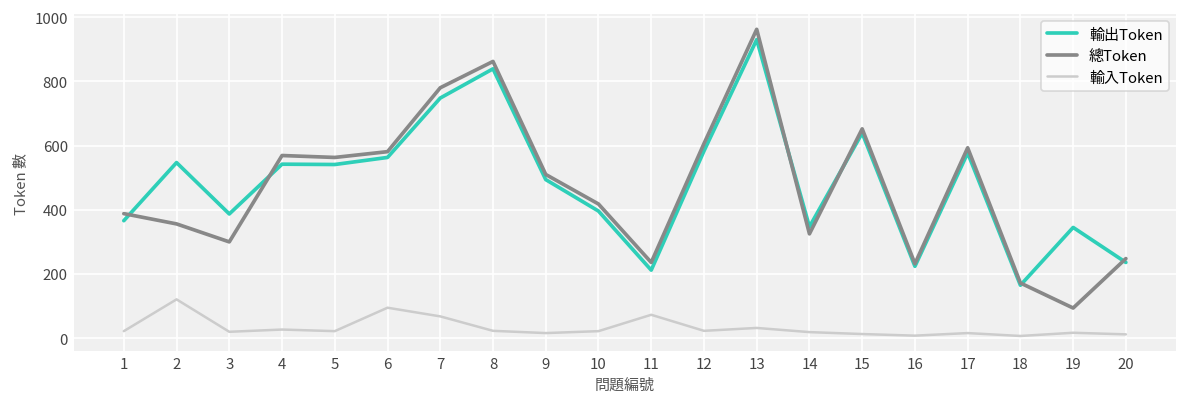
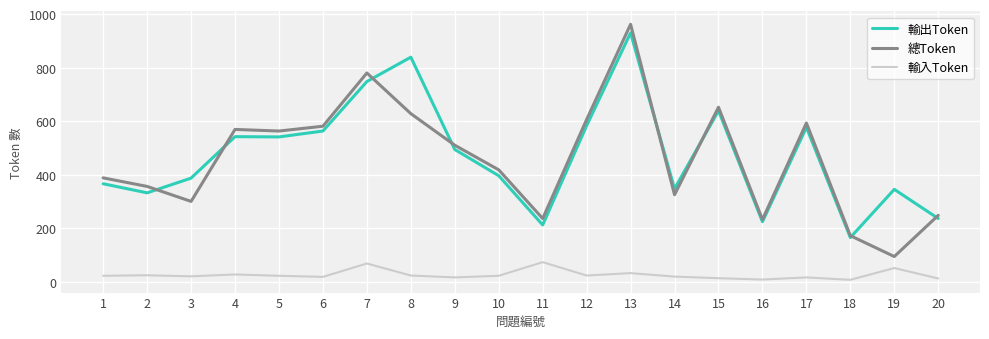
輸出Token, 2: 550 -> 330
輸入Token, 2: 120 -> 20
輸入Token, 6: 100 -> 20
總Token, 8: 860 -> 630
輸入Token, 19: 20 -> 50
